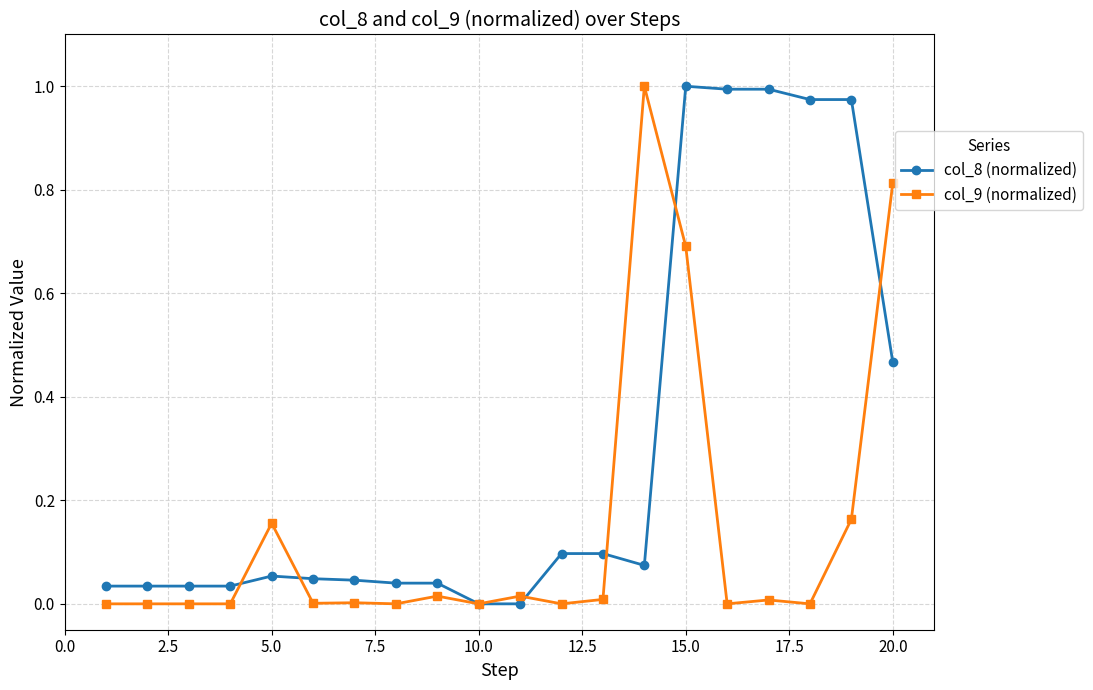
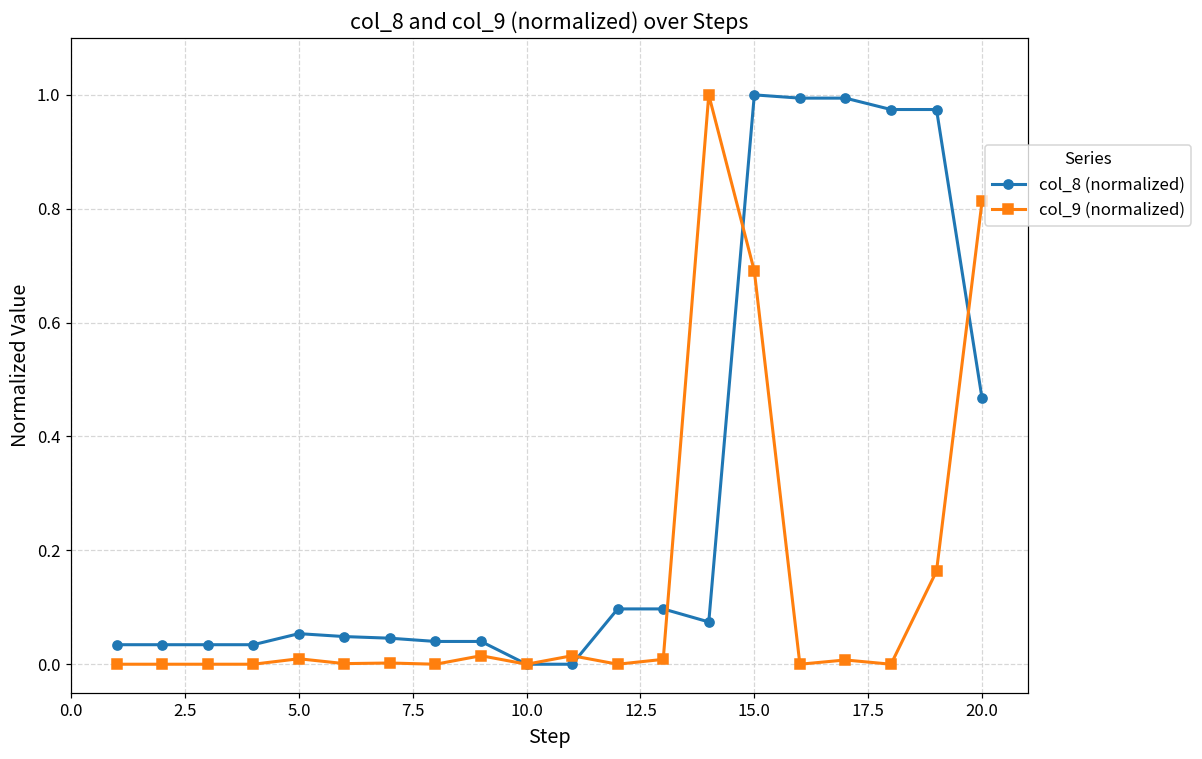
col_9 (normalized), 5.0: 0.16 -> 0.01
